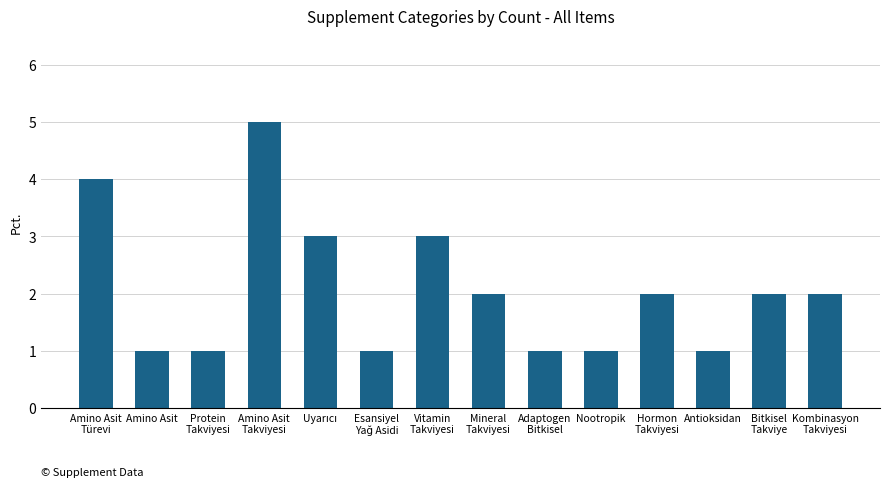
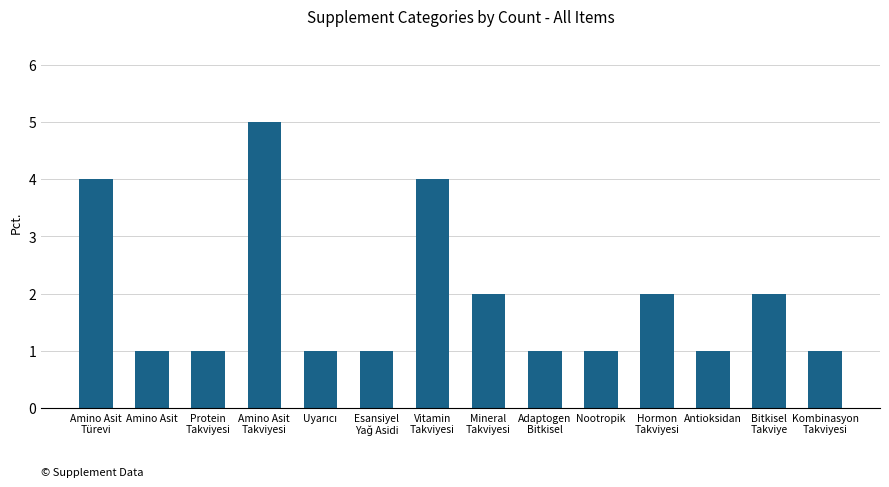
Uyarıcı: 3 -> 1
Vitamin Takviyesi: 3 -> 4
Kombinasyon Takviyesi: 2 -> 1
